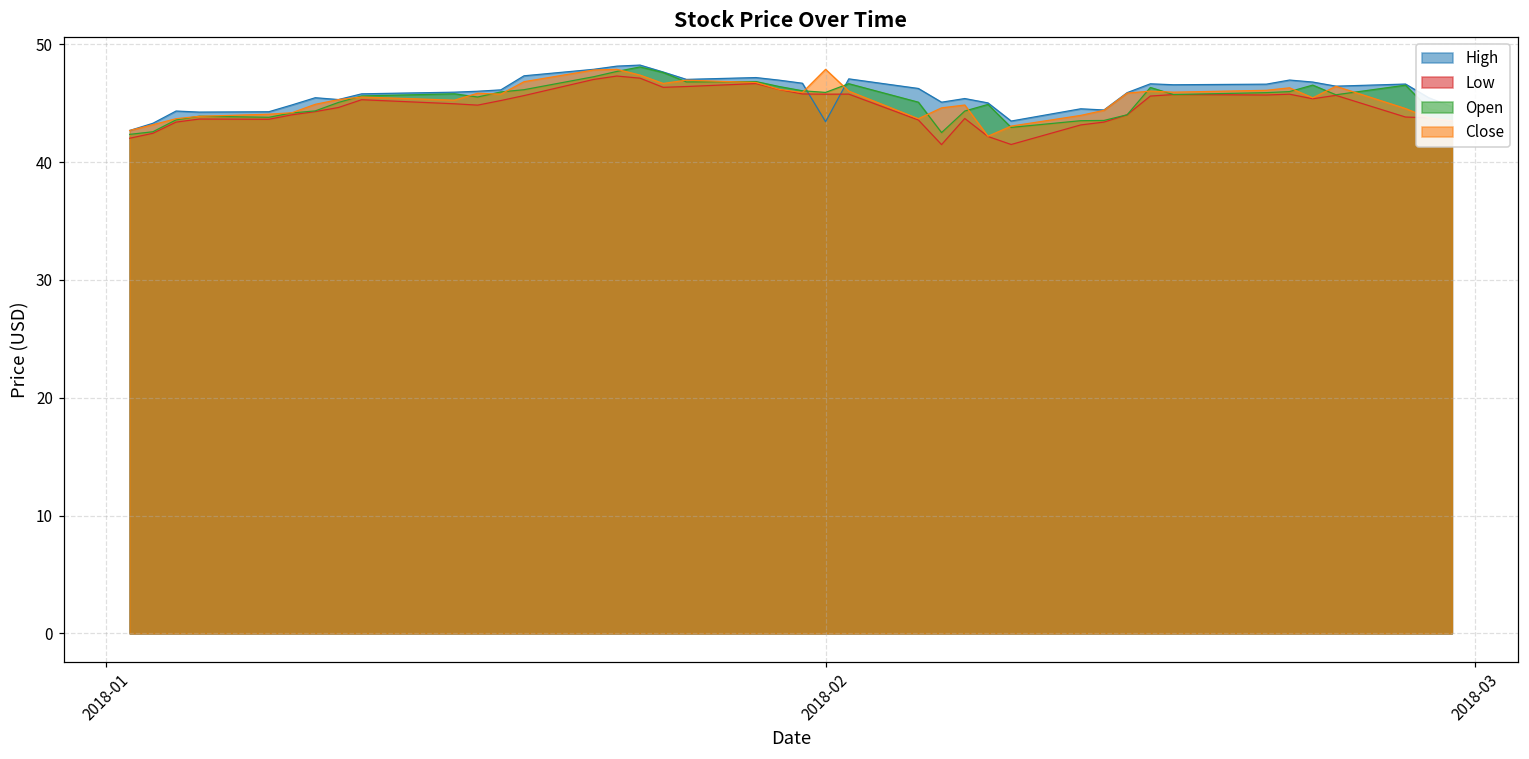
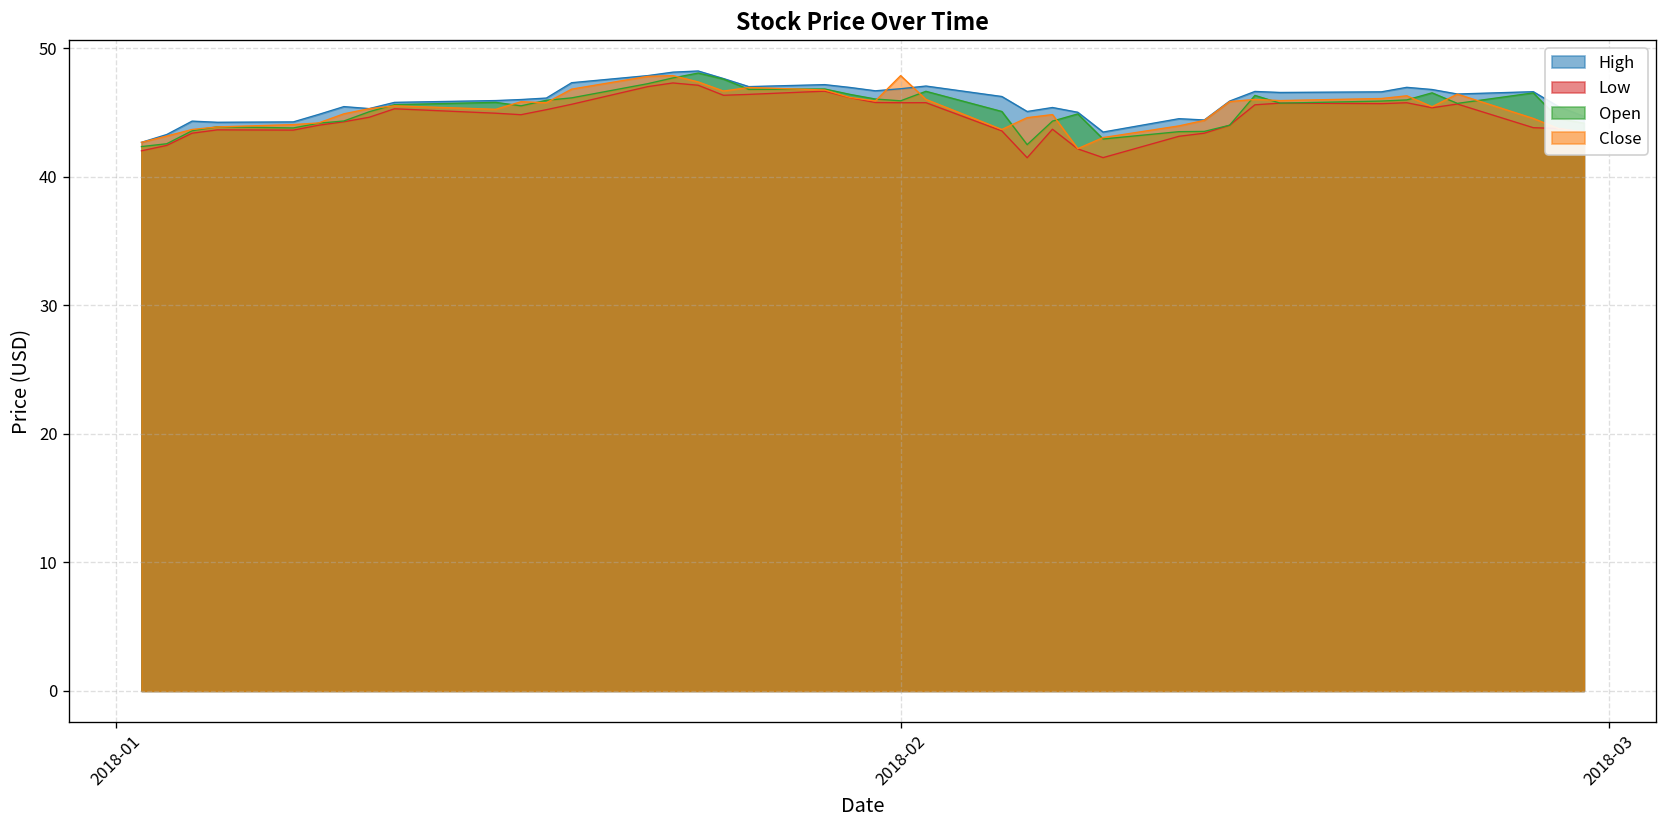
High, 2018-02: 43.4 -> 46.9
